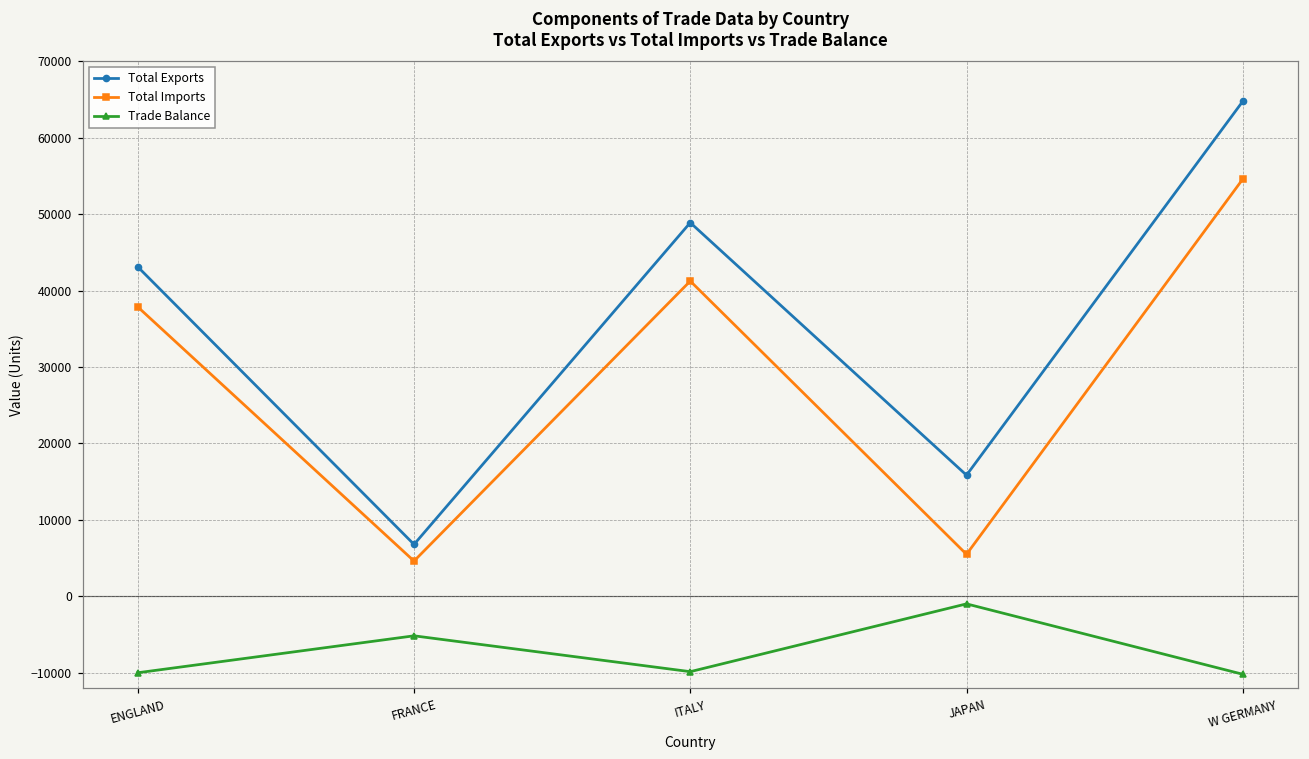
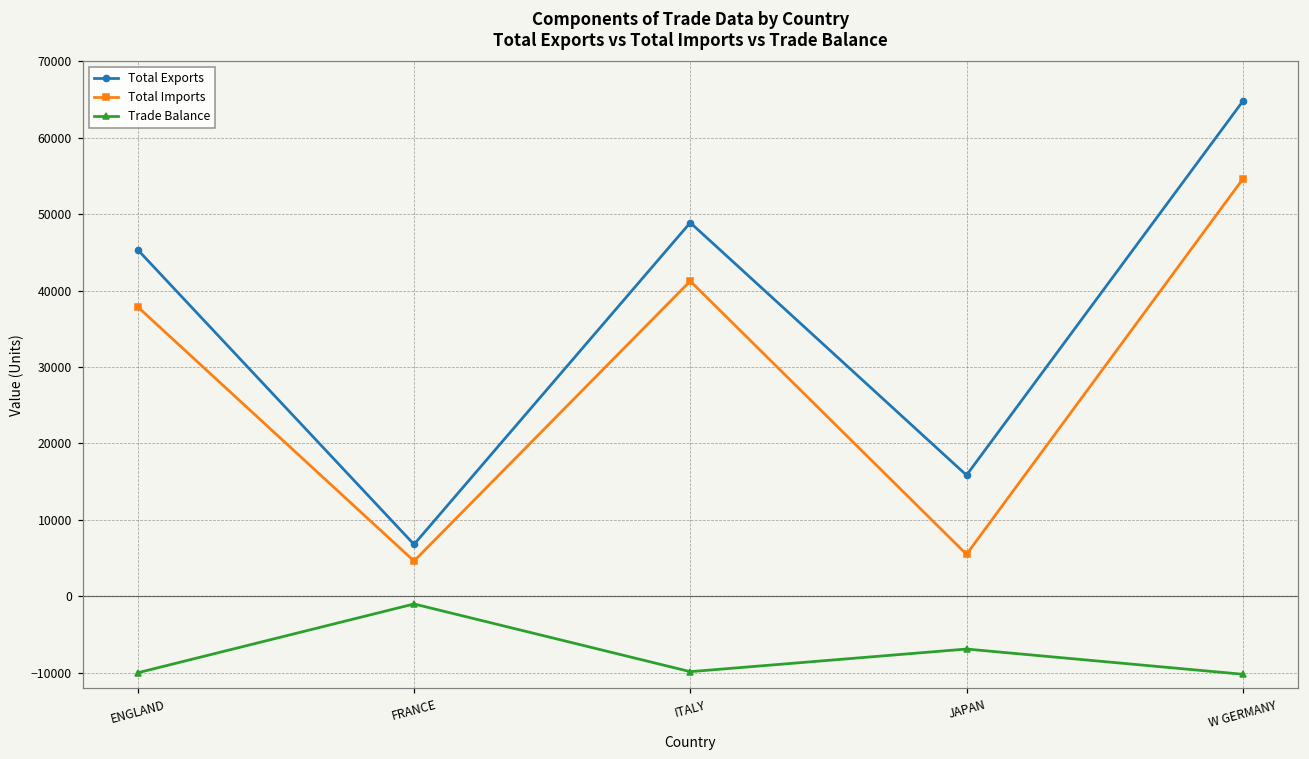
Total Exports, ENGLAND: 43000 -> 45000
Trade Balance, FRANCE: -5000 -> -1000
Trade Balance, JAPAN: -1000 -> -7000
